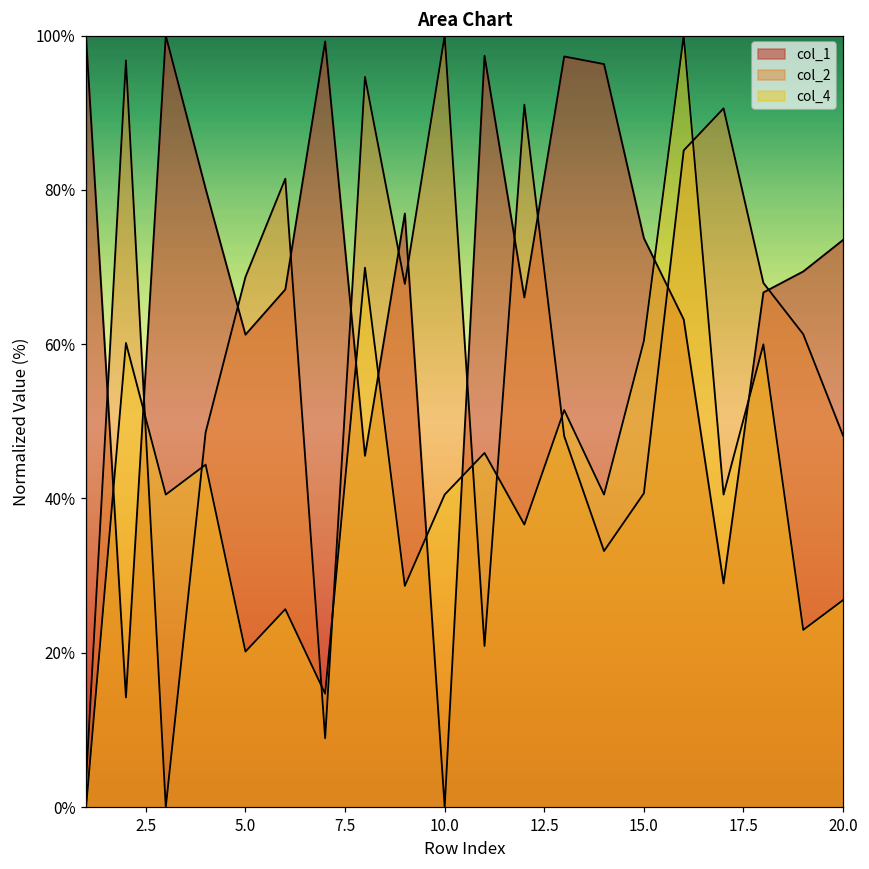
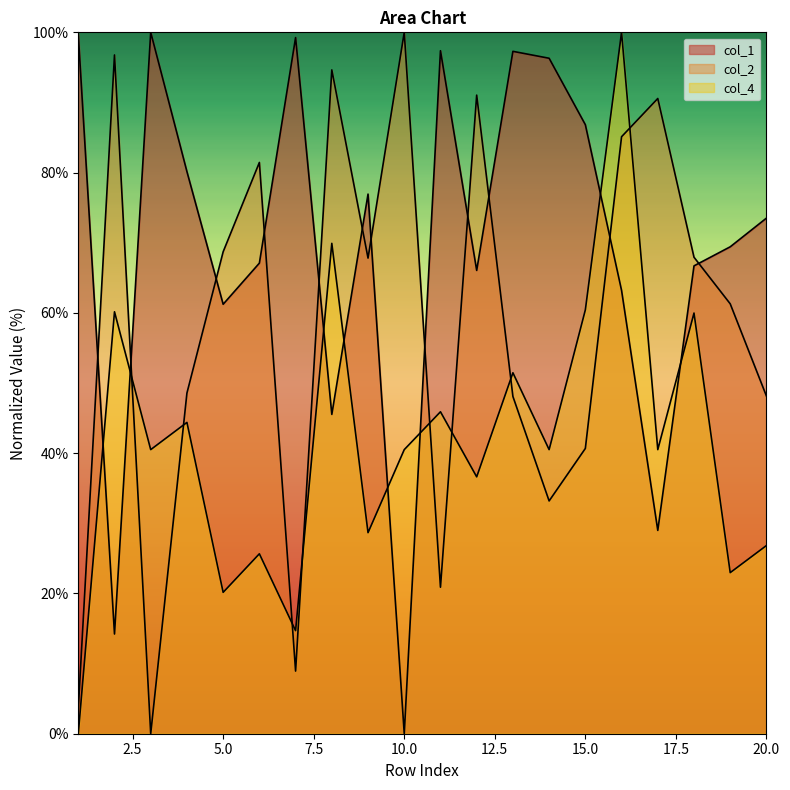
col_1, 15.0: 74% -> 87%
